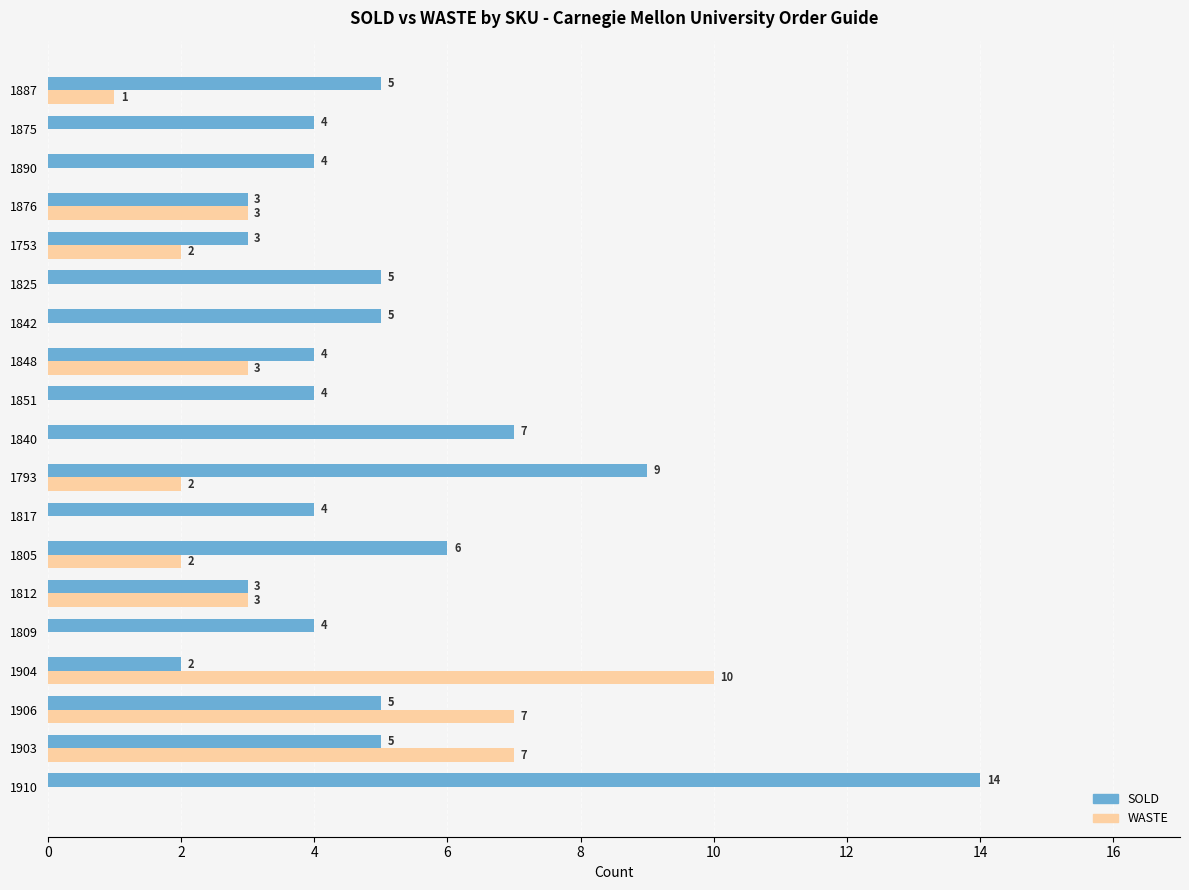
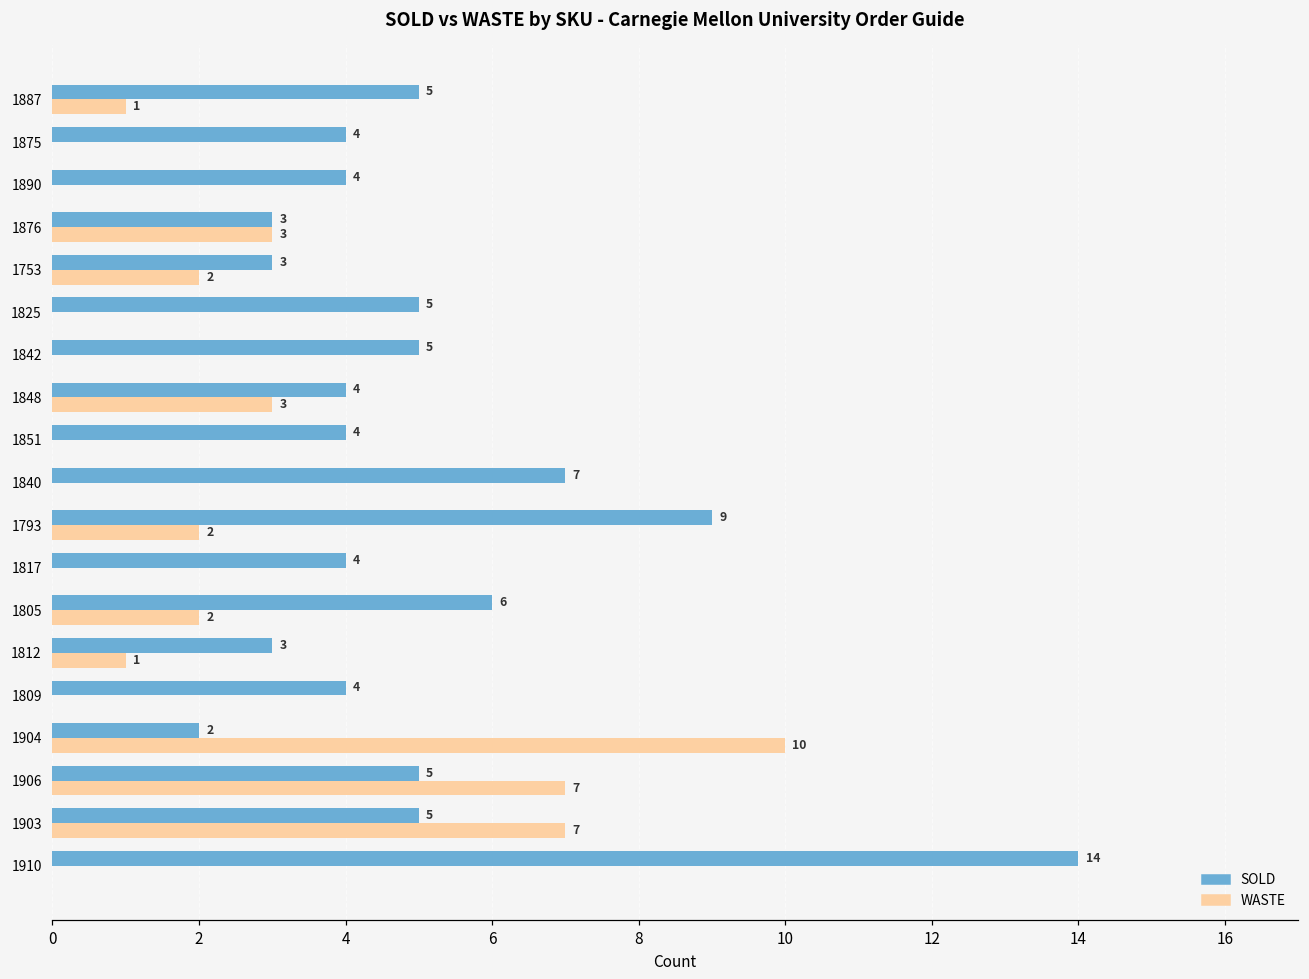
WASTE, 1812: 3 -> 1
